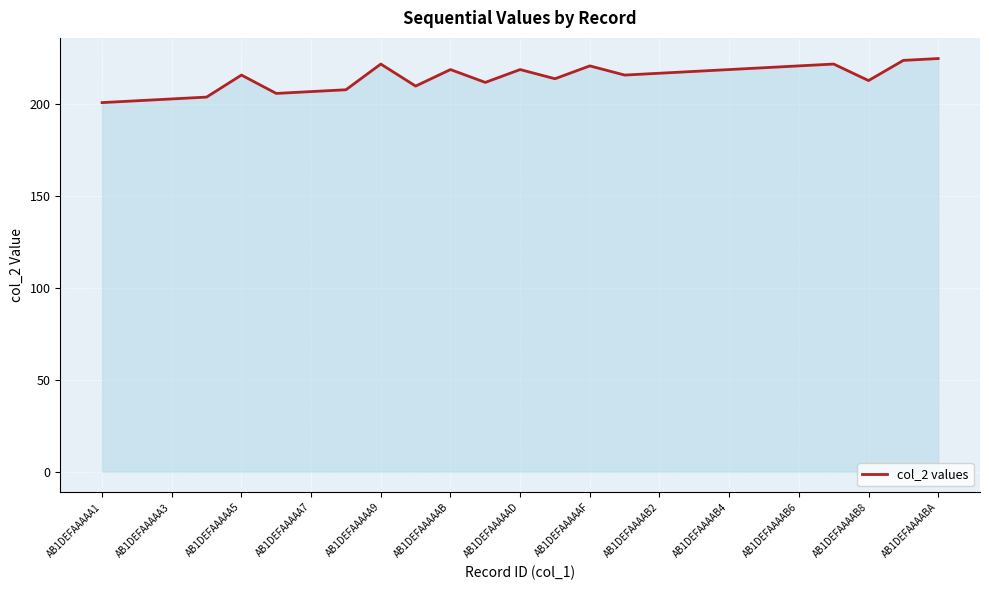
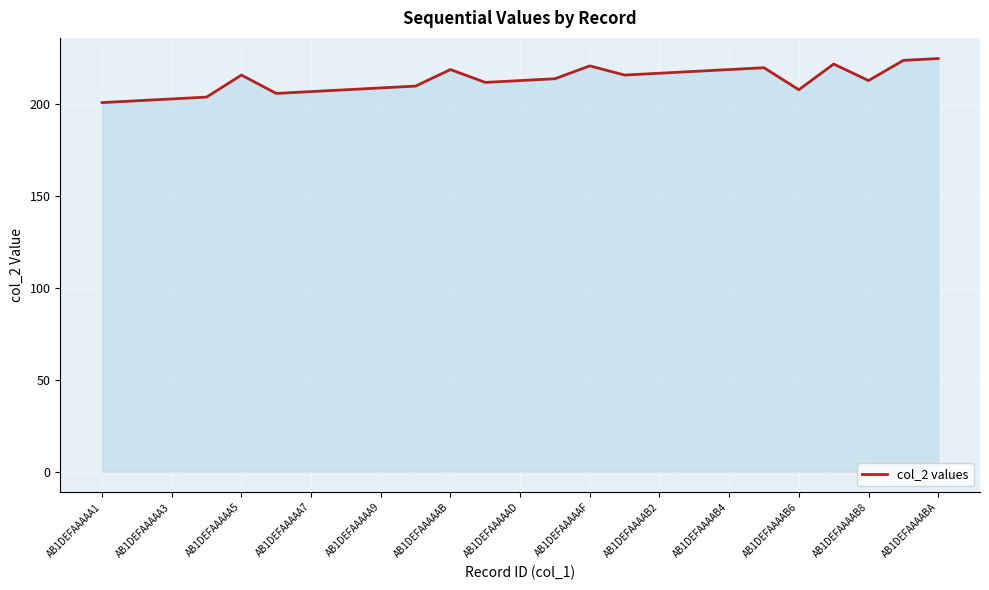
AB1DEFAAAAA9: 222 -> 209
AB1DEFAAAAAD: 219 -> 213
AB1DEFAAAAB6: 221 -> 208
